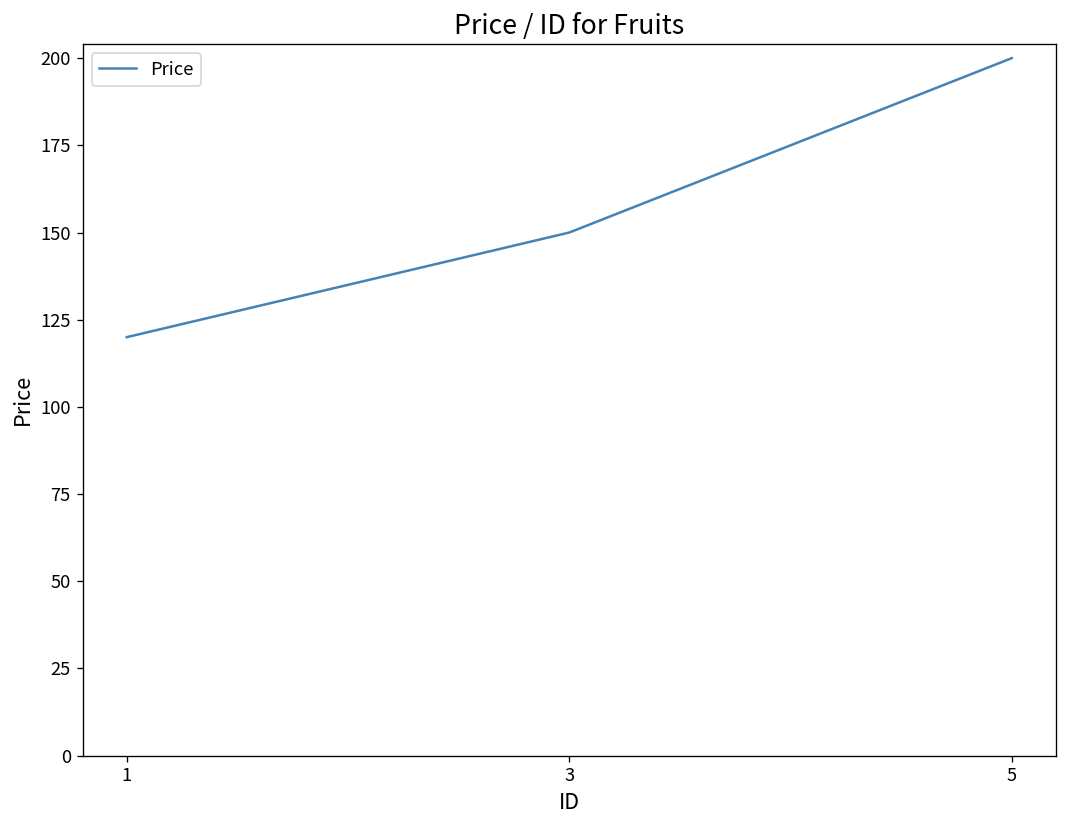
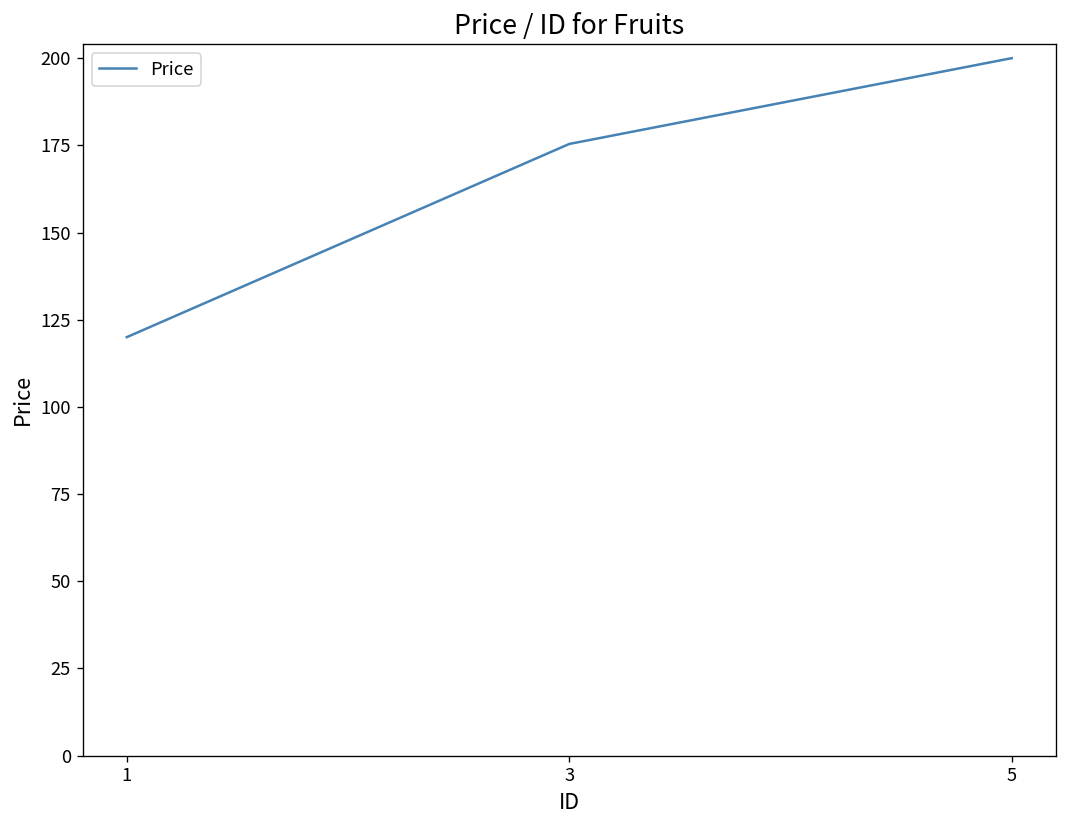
3: 150 -> 175
